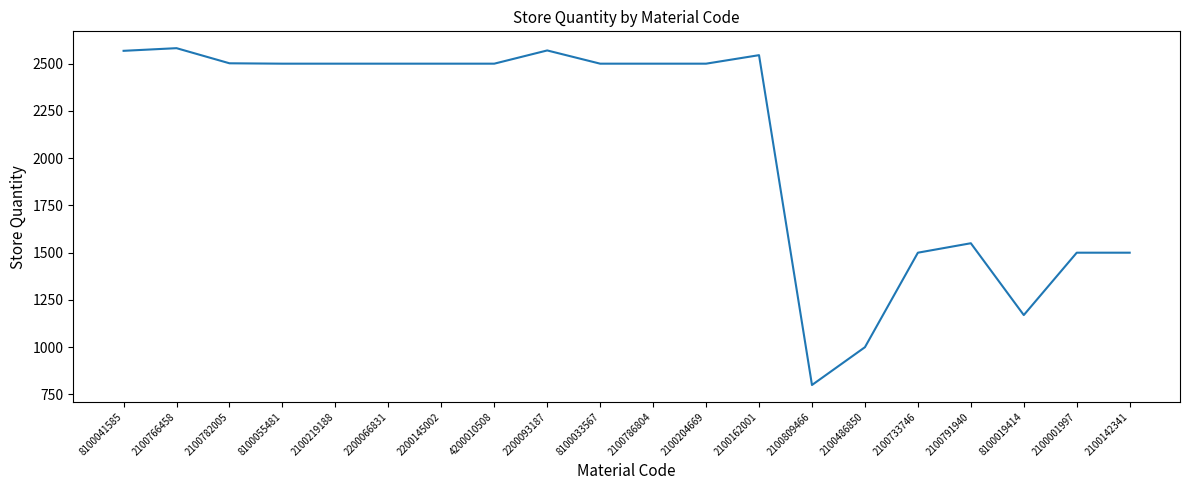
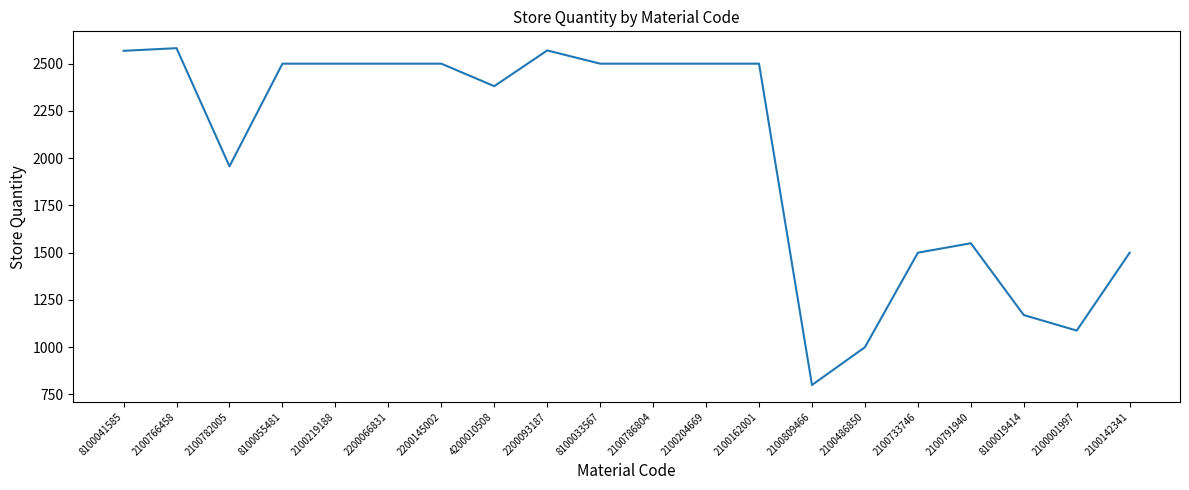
2100782005: 2500 -> 1960
4200010508: 2500 -> 2380
2100162001: 2550 -> 2500
2100001997: 1500 -> 1090
